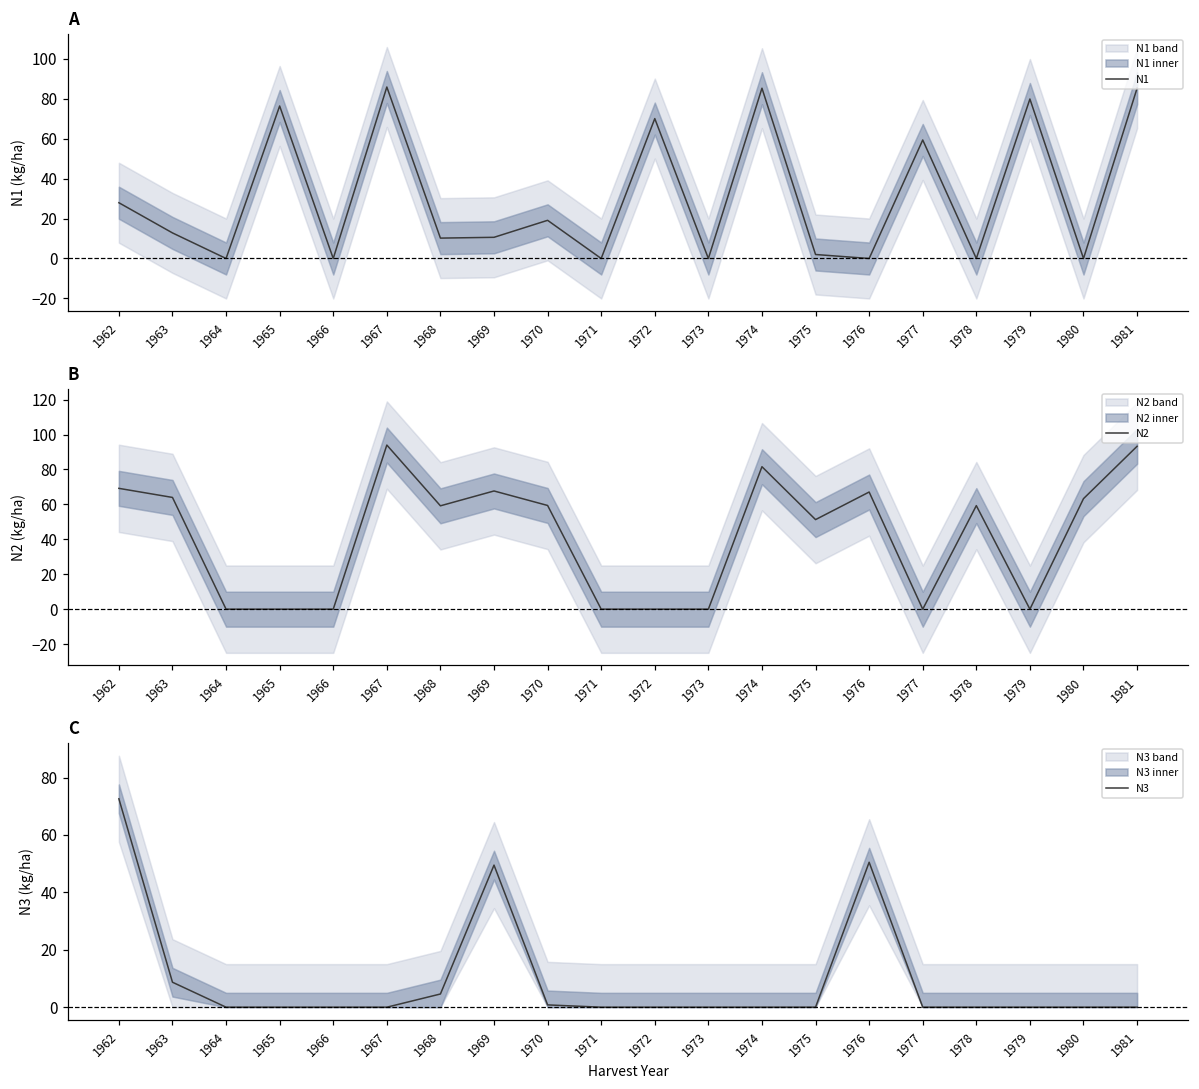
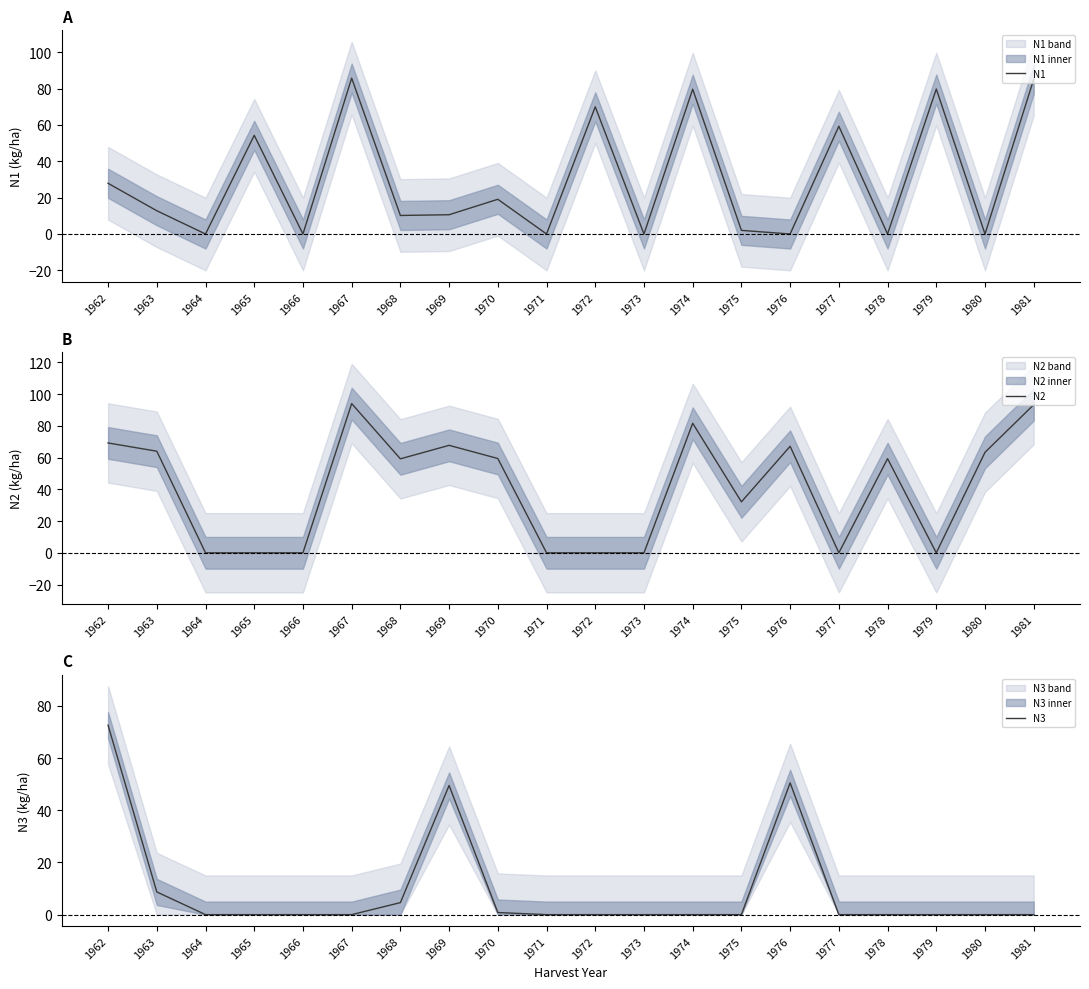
A, N1, 1965: 76 -> 54
A, N1, 1974: 85 -> 80
B, N2, 1975: 51 -> 32
